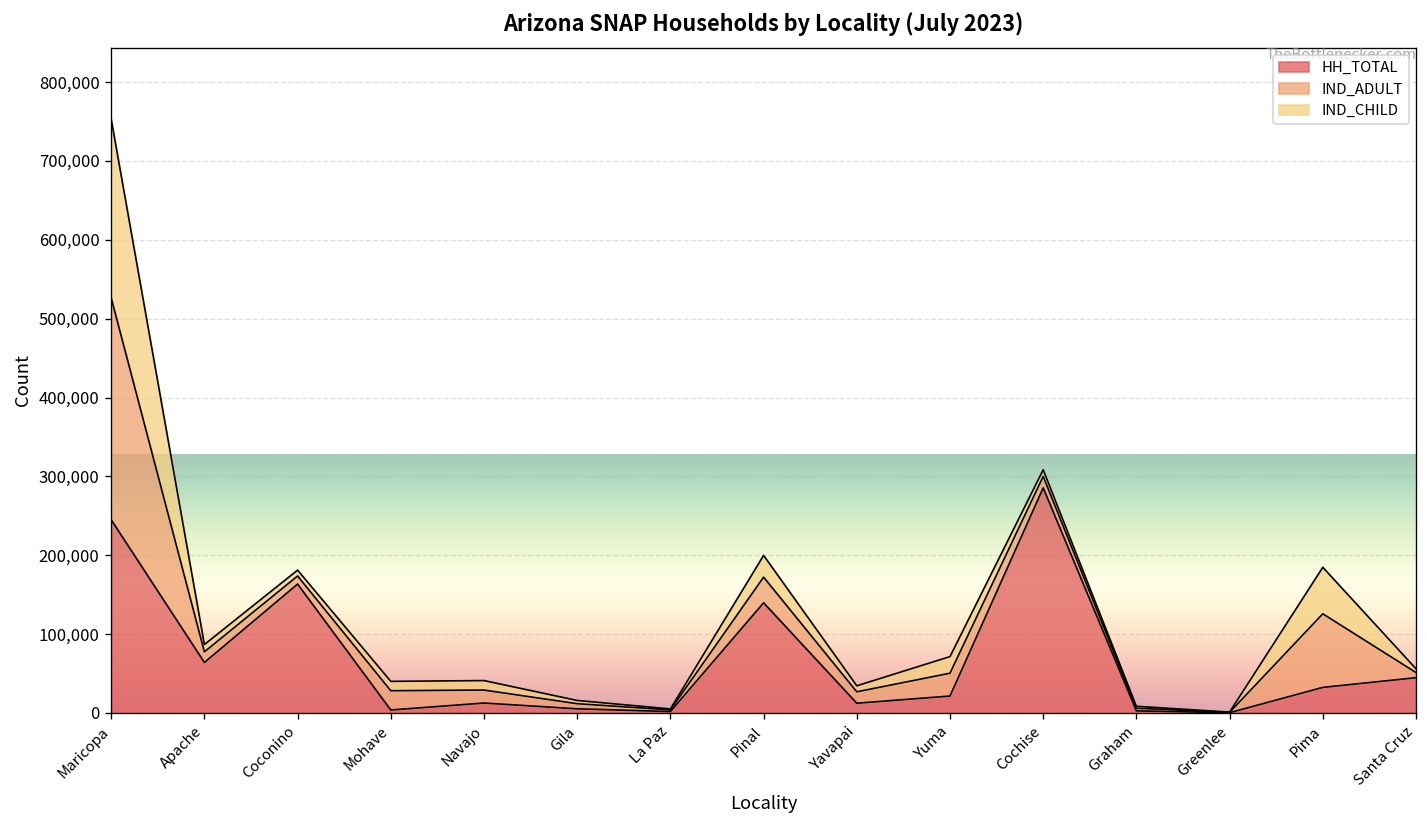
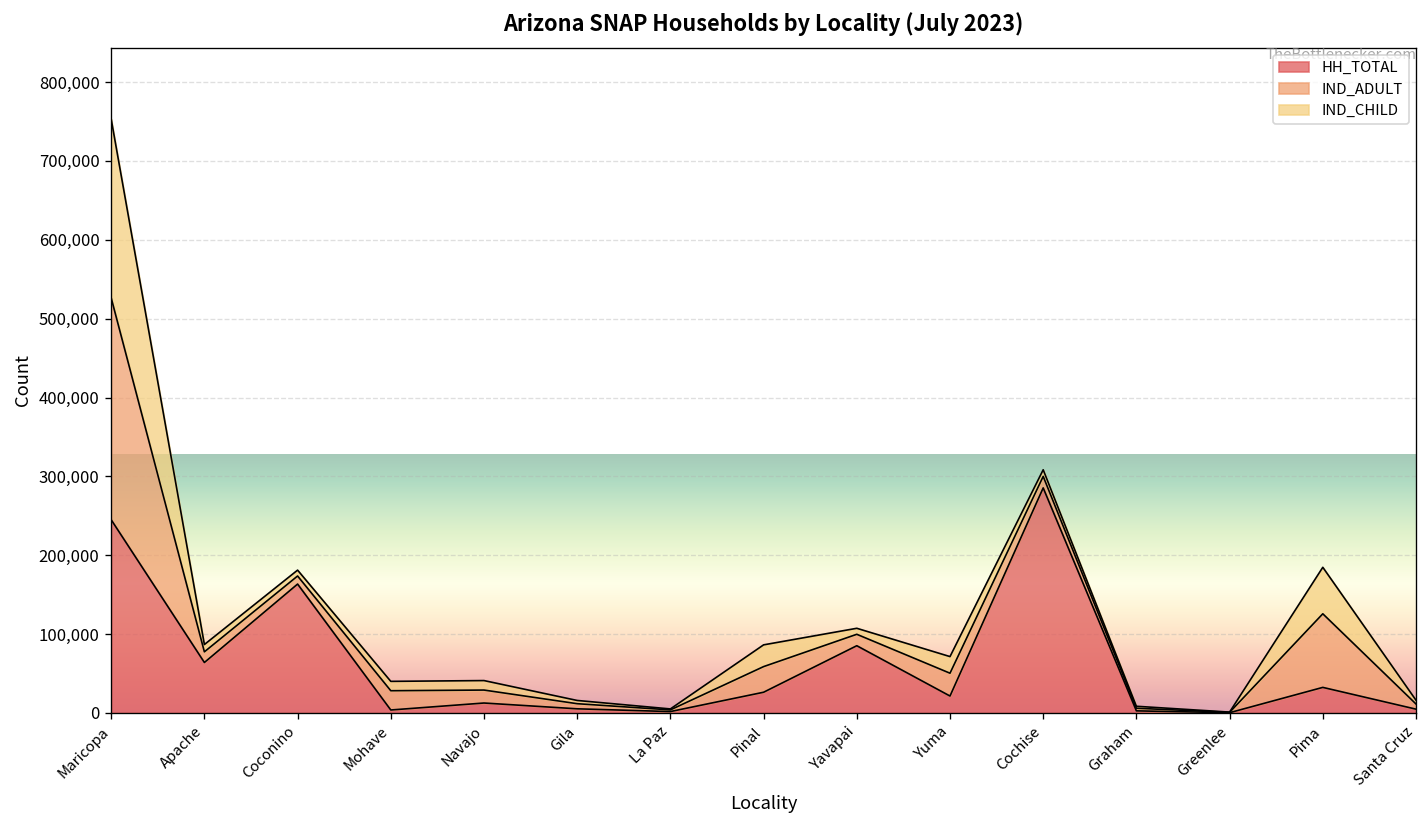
HH_TOTAL, Pinal: 140,000 -> 30,000
HH_TOTAL, Yavapai: 10,000 -> 90,000
HH_TOTAL, Santa Cruz: 40,000 -> 0
